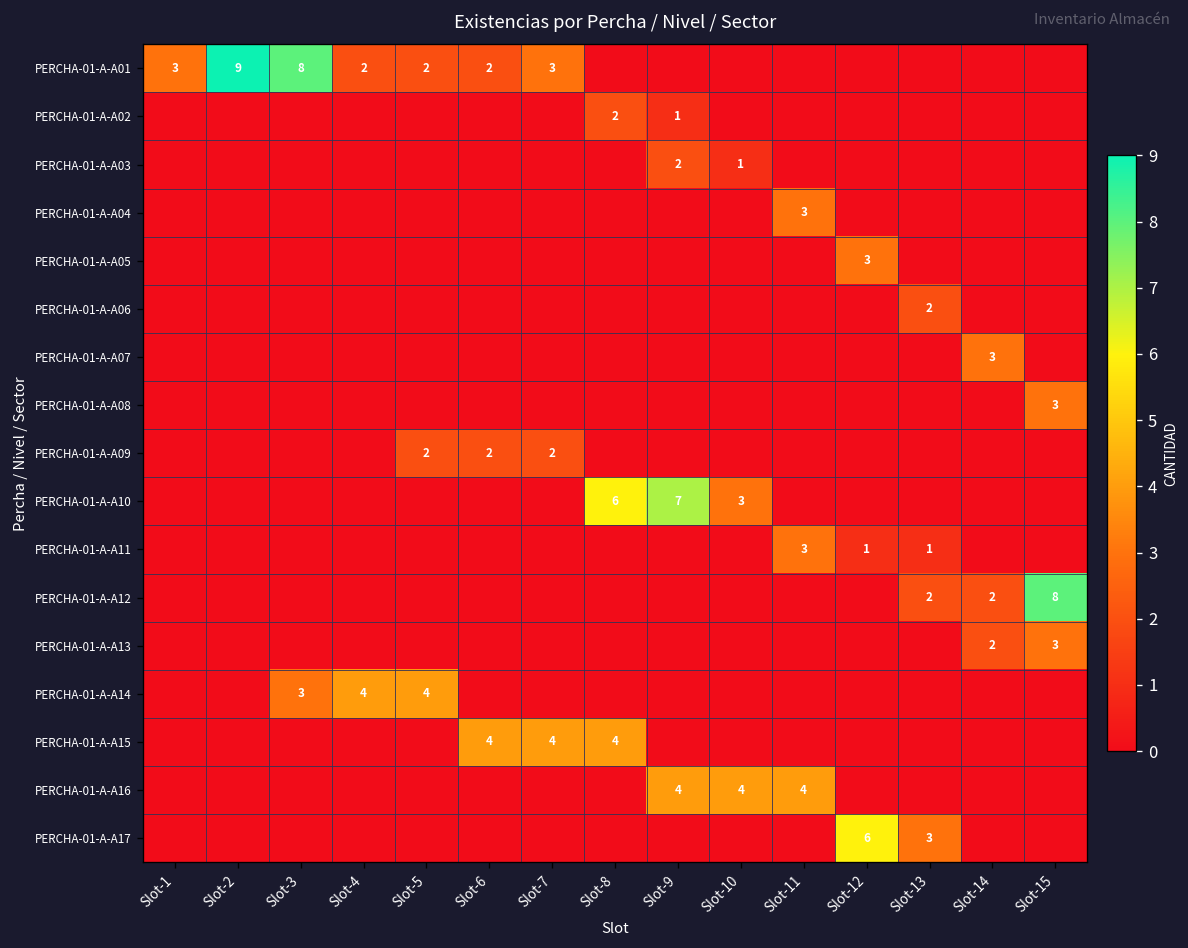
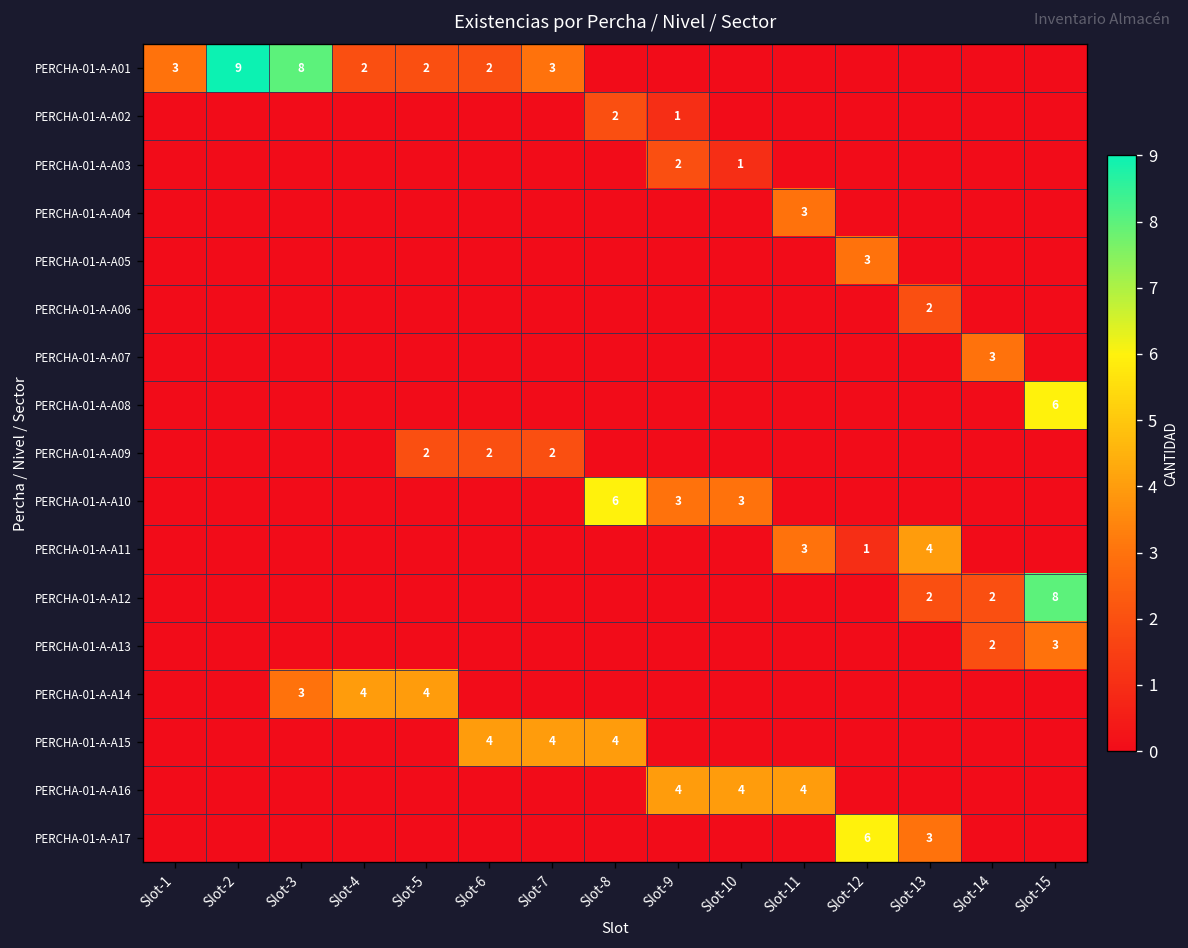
PERCHA-01-A-A08, Slot-15: 3 -> 6
PERCHA-01-A-A10, Slot-9: 7 -> 3
PERCHA-01-A-A11, Slot-13: 1 -> 4
